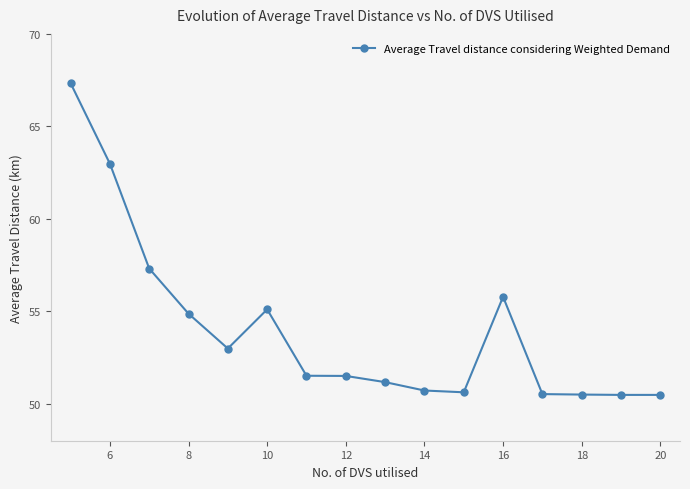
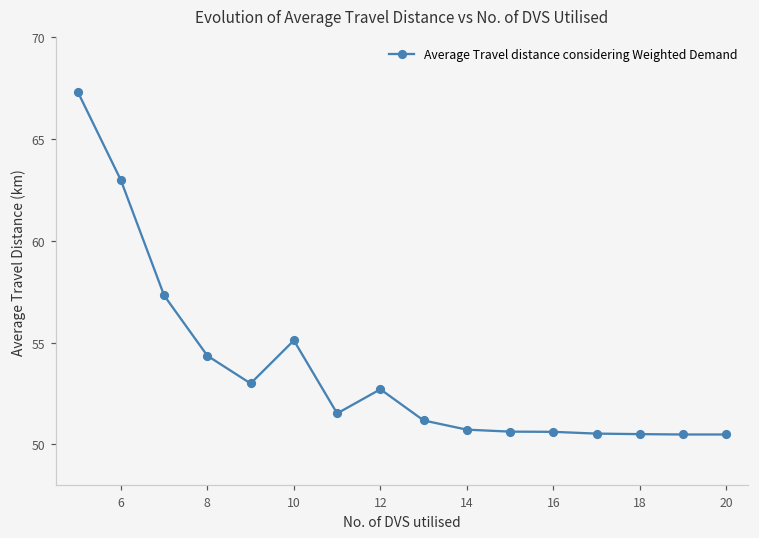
8: 54.9 -> 54.3
12: 51.5 -> 52.7
16: 55.8 -> 50.6
